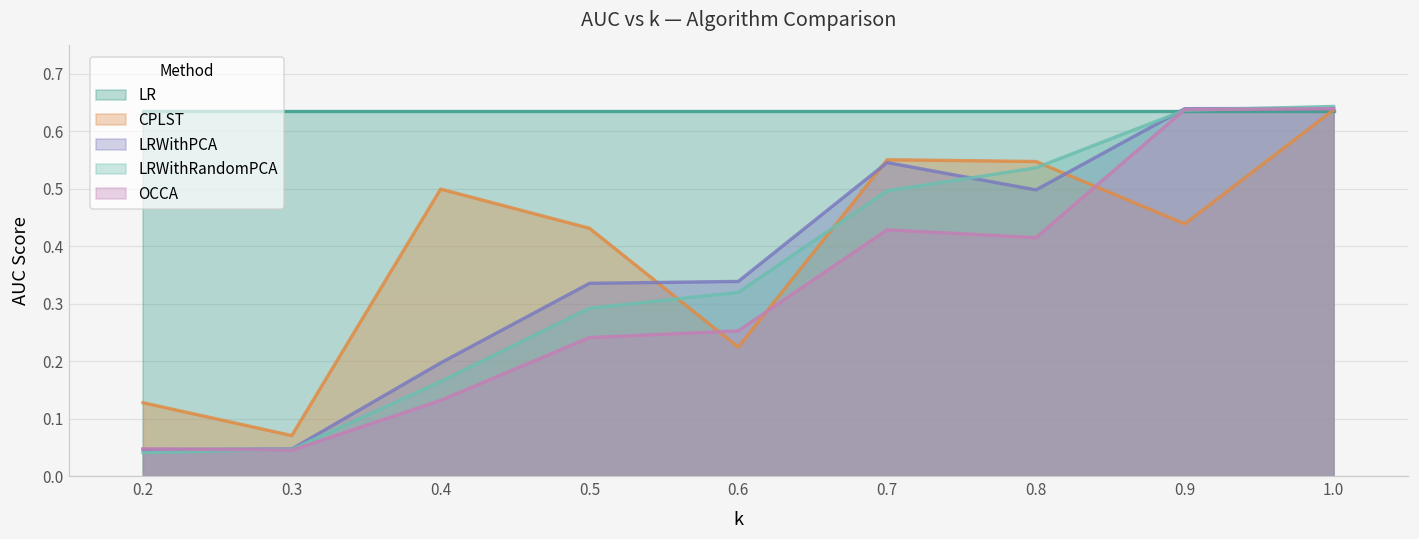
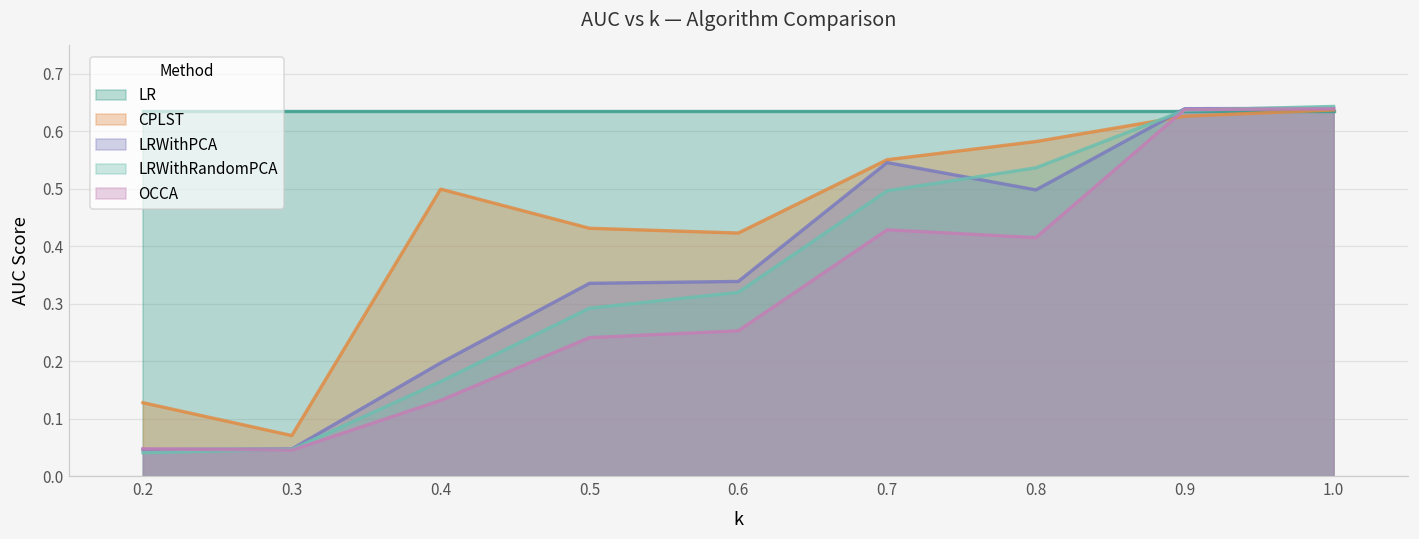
CPLST, 0.6: 0.22 -> 0.42
CPLST, 0.8: 0.55 -> 0.58
CPLST, 0.9: 0.44 -> 0.63
